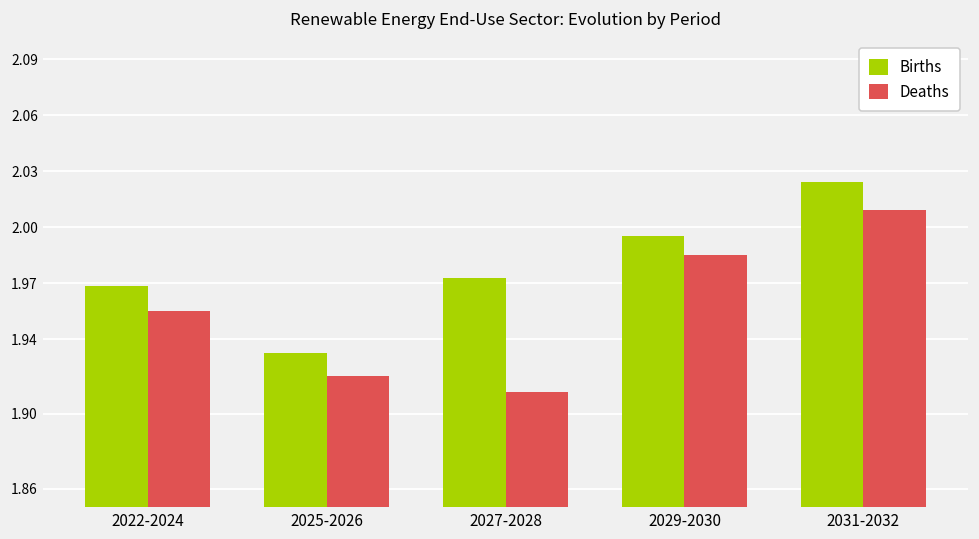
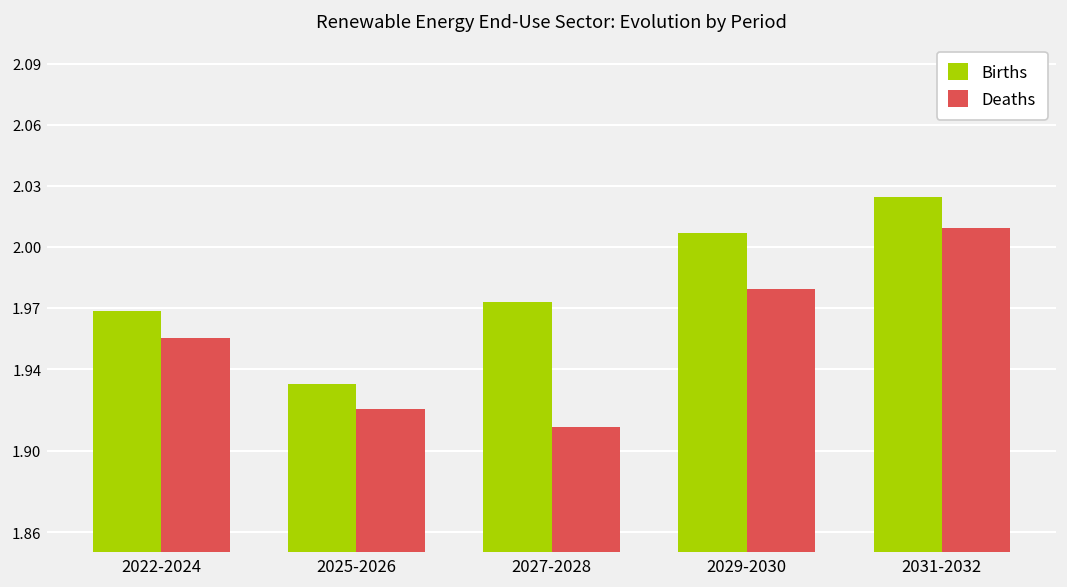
Births, 2029-2030: 1.995 -> 2.007
Deaths, 2029-2030: 1.985 -> 1.979
